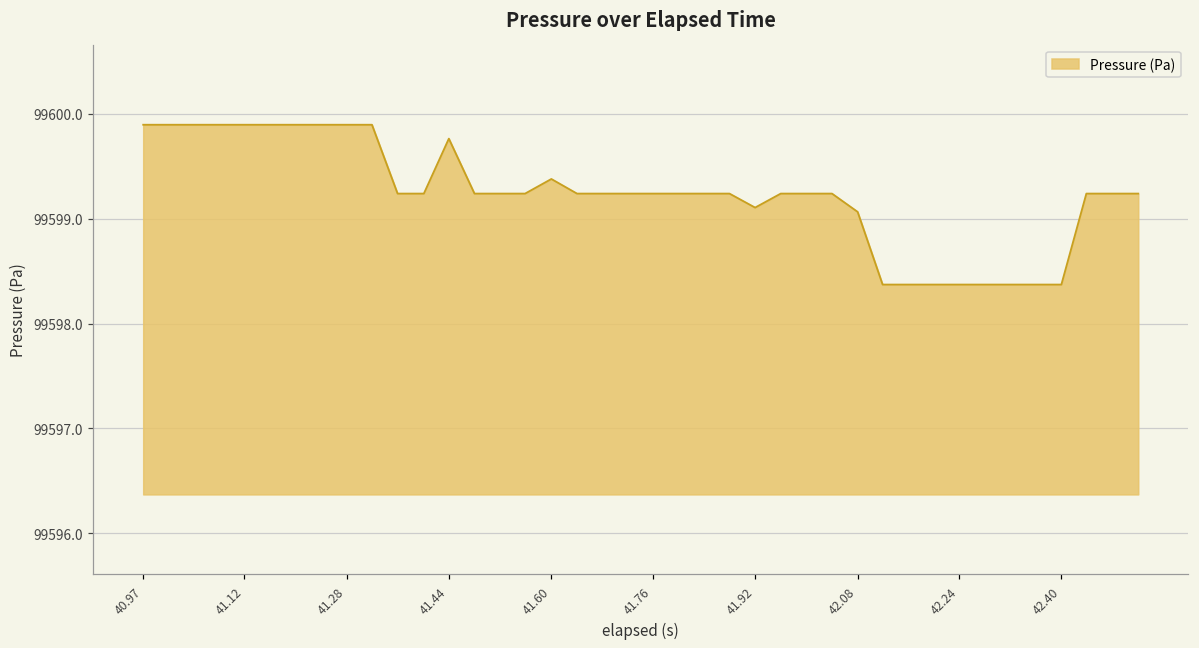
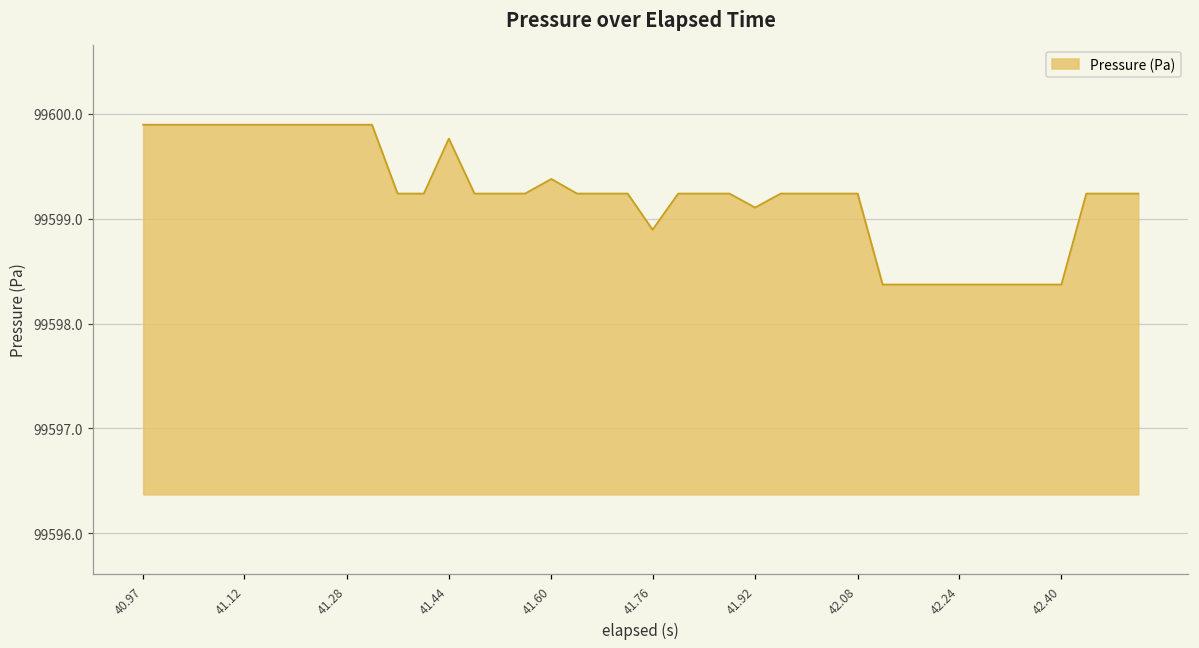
41.76: 99599.2 -> 99598.9
42.08: 99599.1 -> 99599.2
